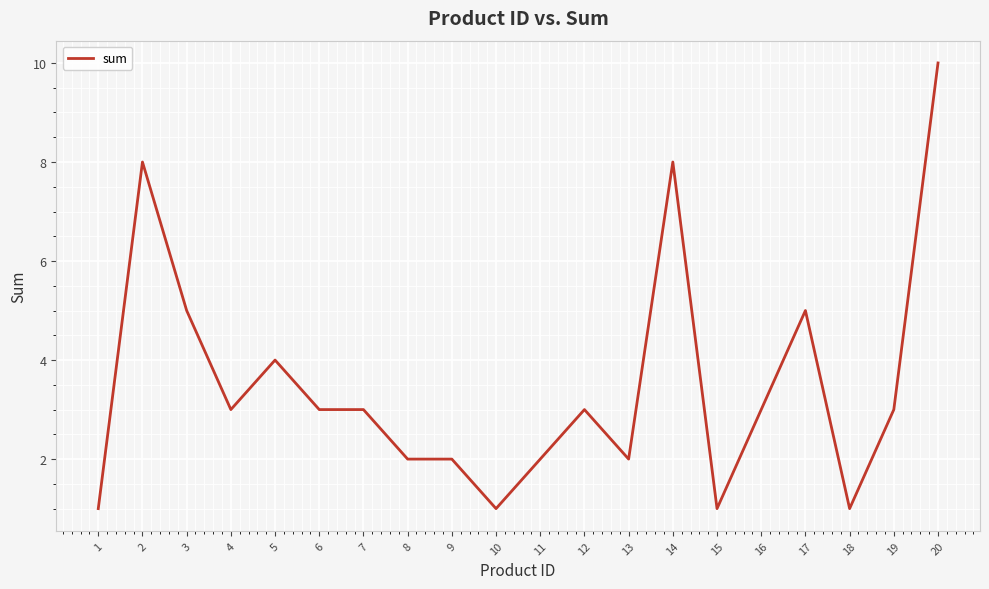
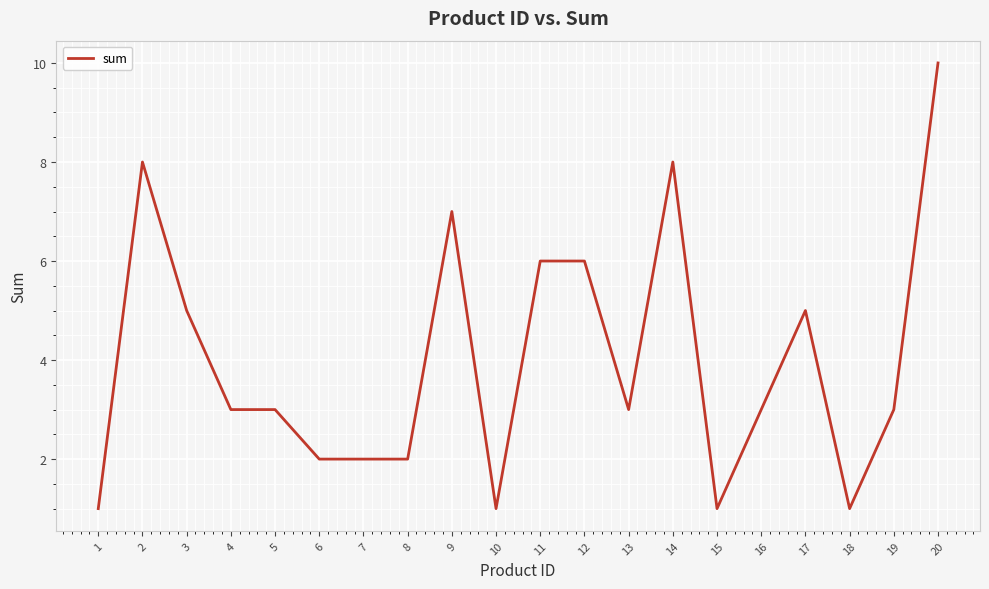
5: 4 -> 3
6: 3 -> 2
7: 3 -> 2
9: 2 -> 7
11: 2 -> 6
12: 3 -> 6
13: 2 -> 3
